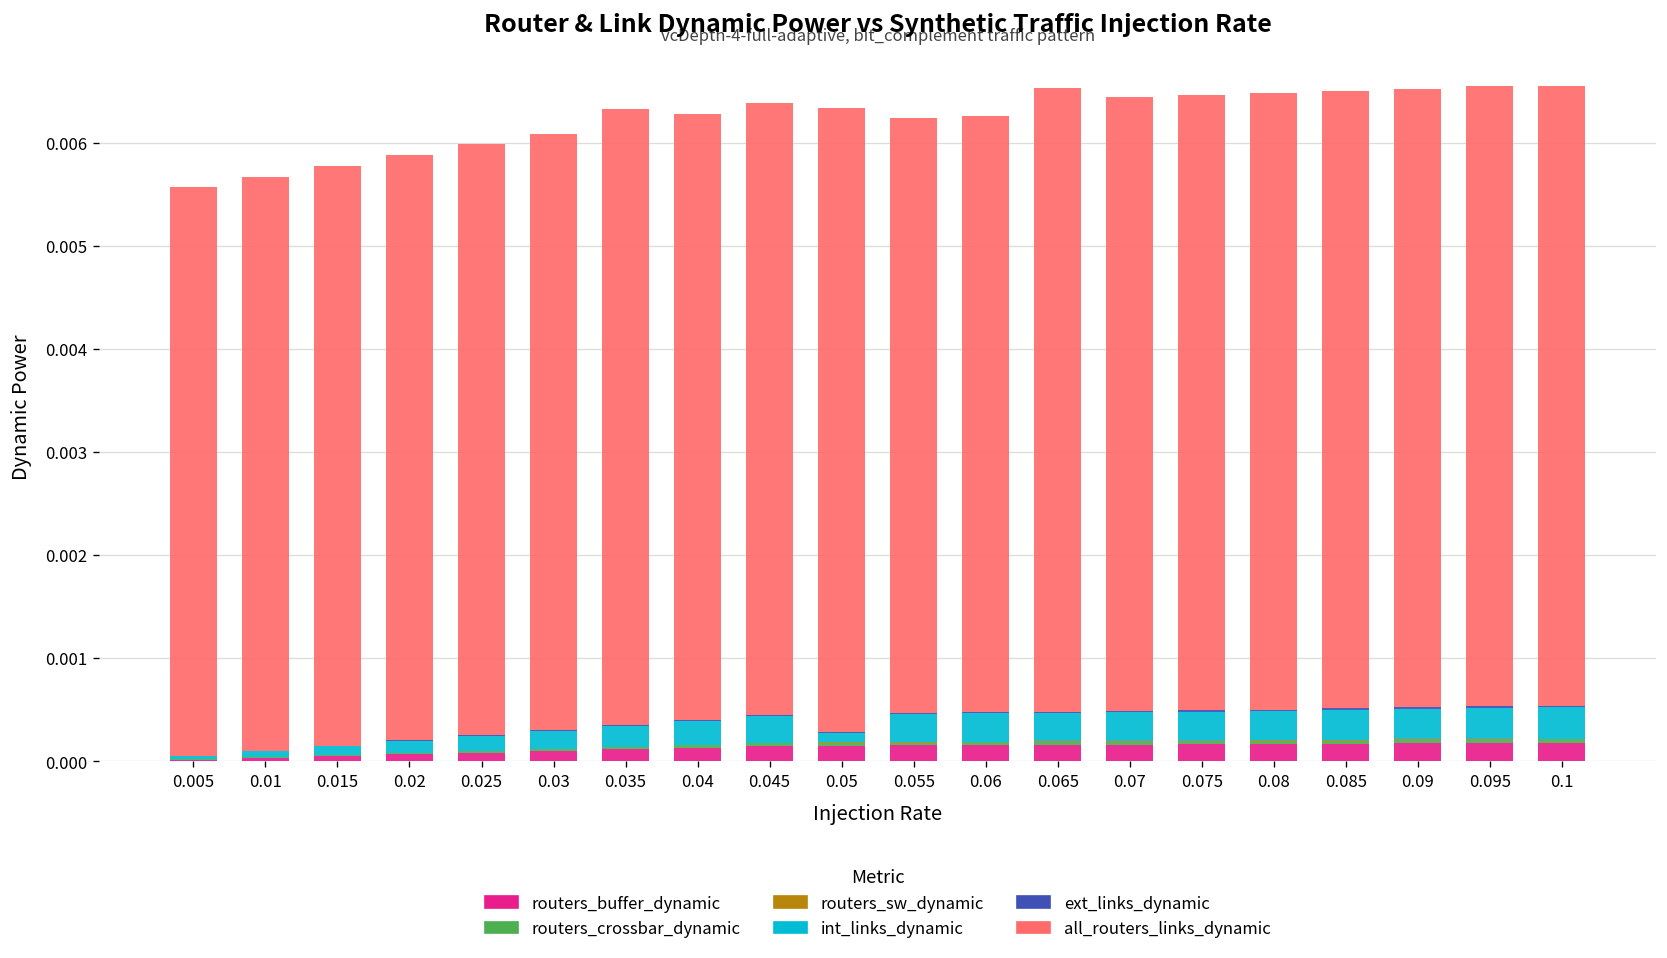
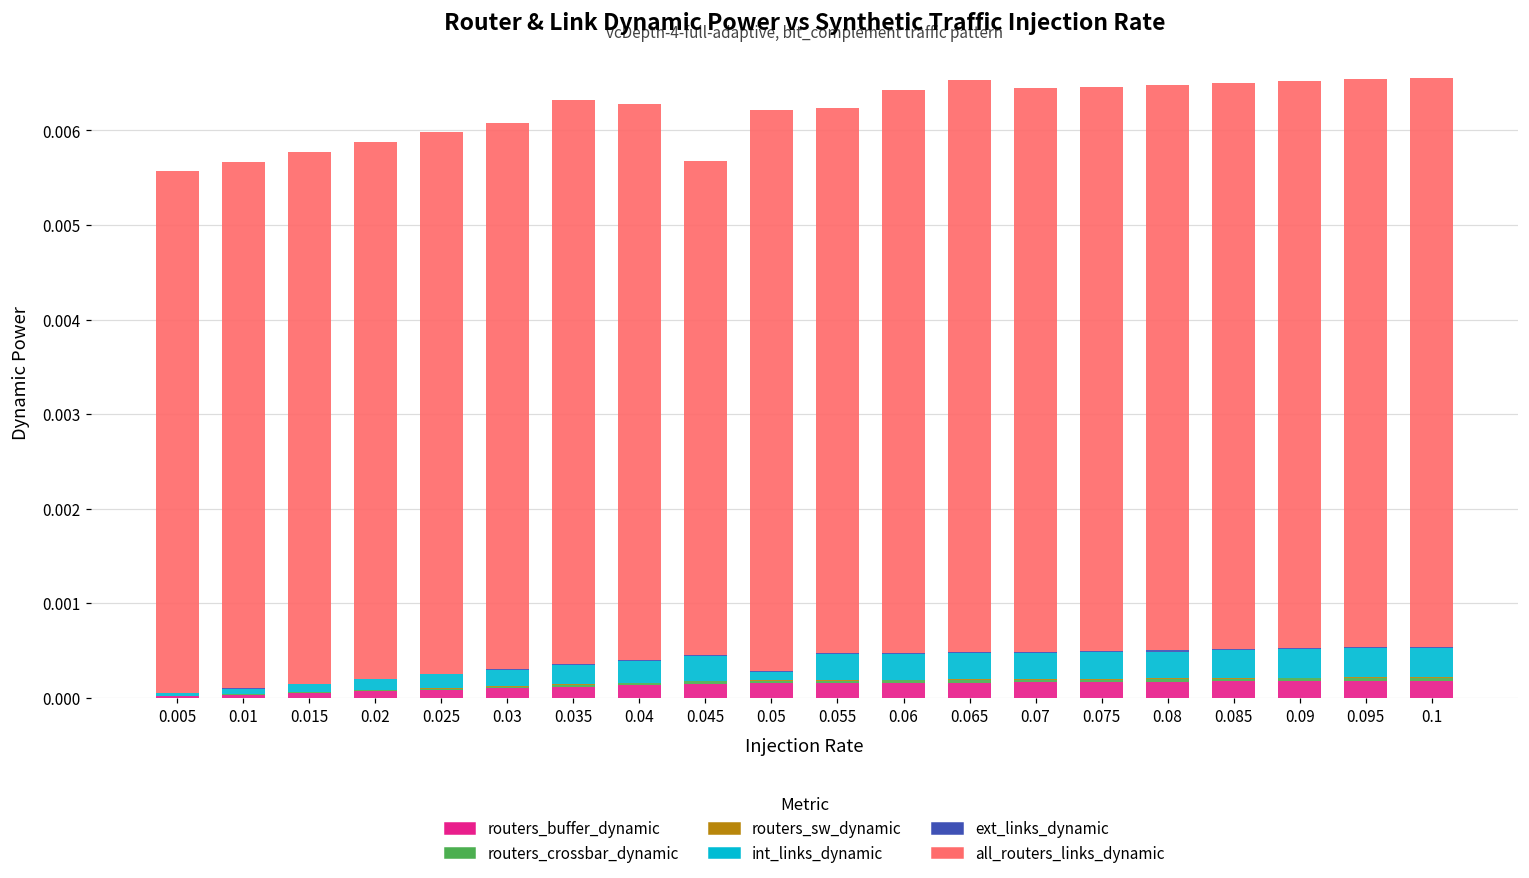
all_routers_links_dynamic, 0.045: 0.0059 -> 0.0052
all_routers_links_dynamic, 0.05: 0.0061 -> 0.0059
all_routers_links_dynamic, 0.06: 0.0058 -> 0.0059
